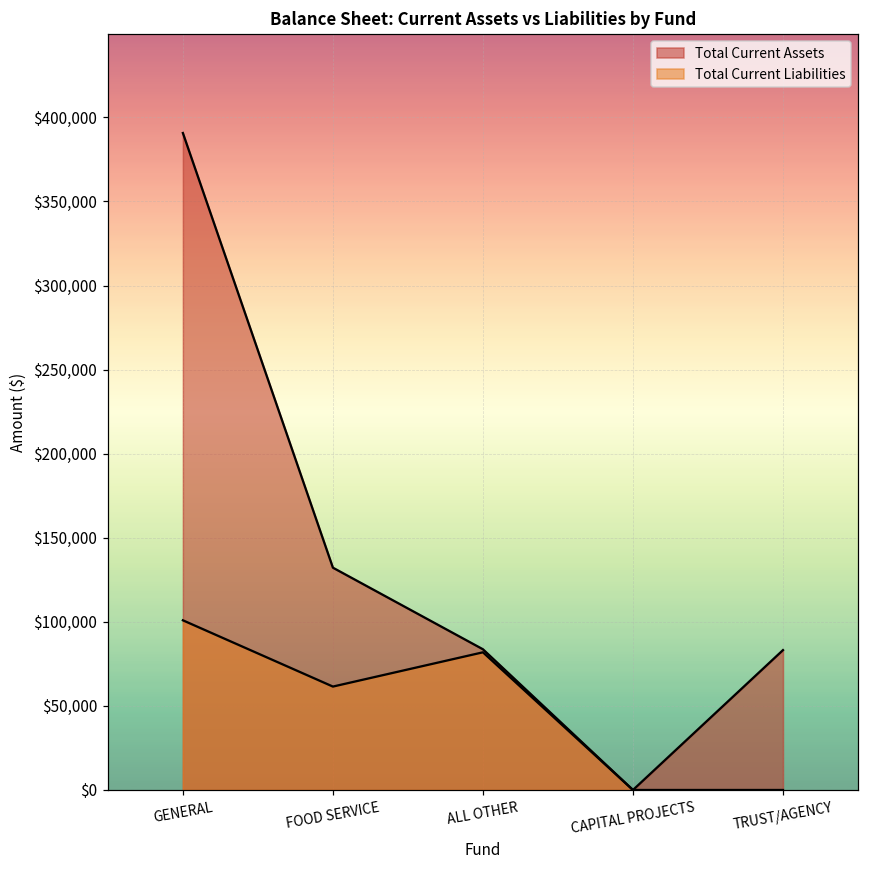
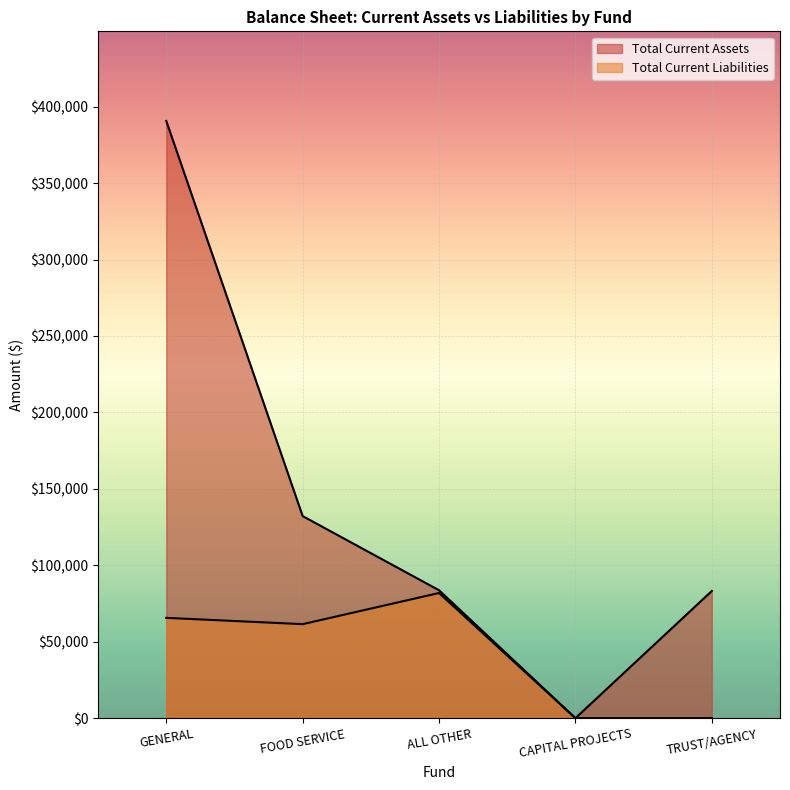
Total Current Liabilities, GENERAL: $101,000 -> $66,000
